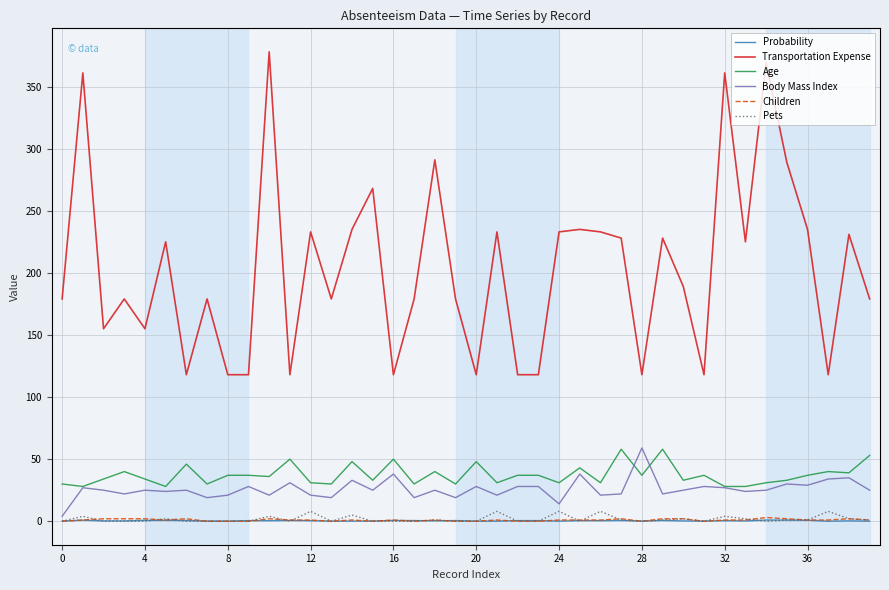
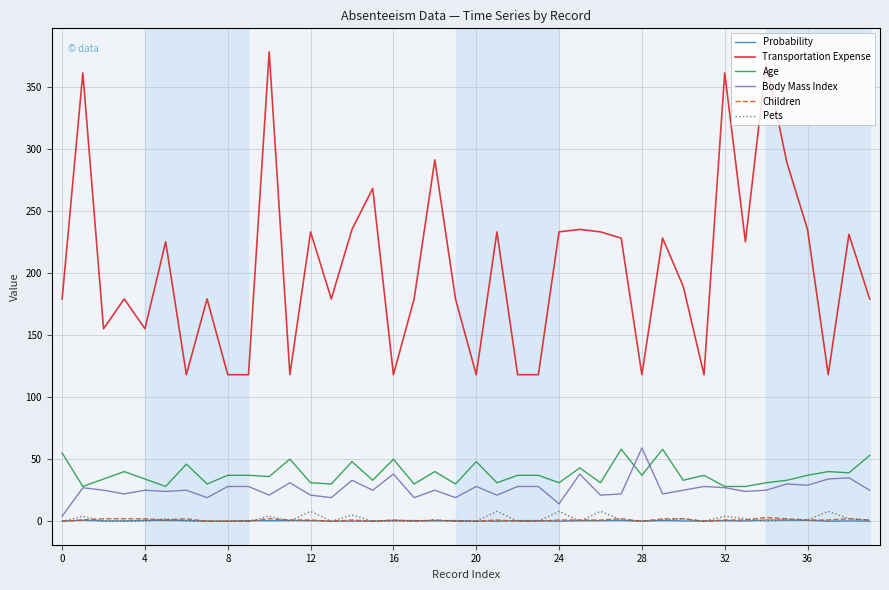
Age, 0: 30 -> 55
Body Mass Index, 8: 21 -> 28
